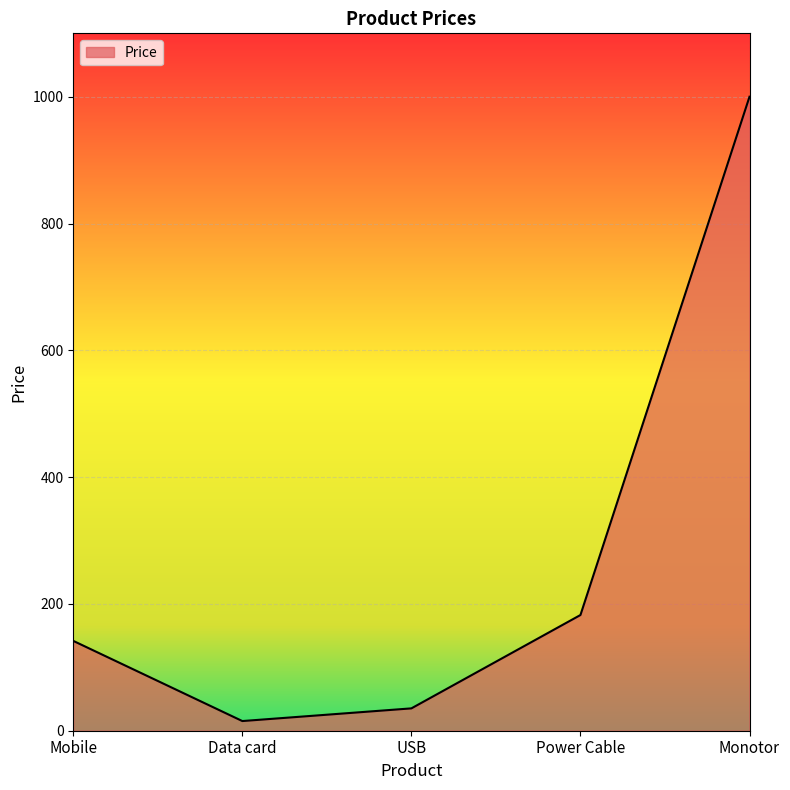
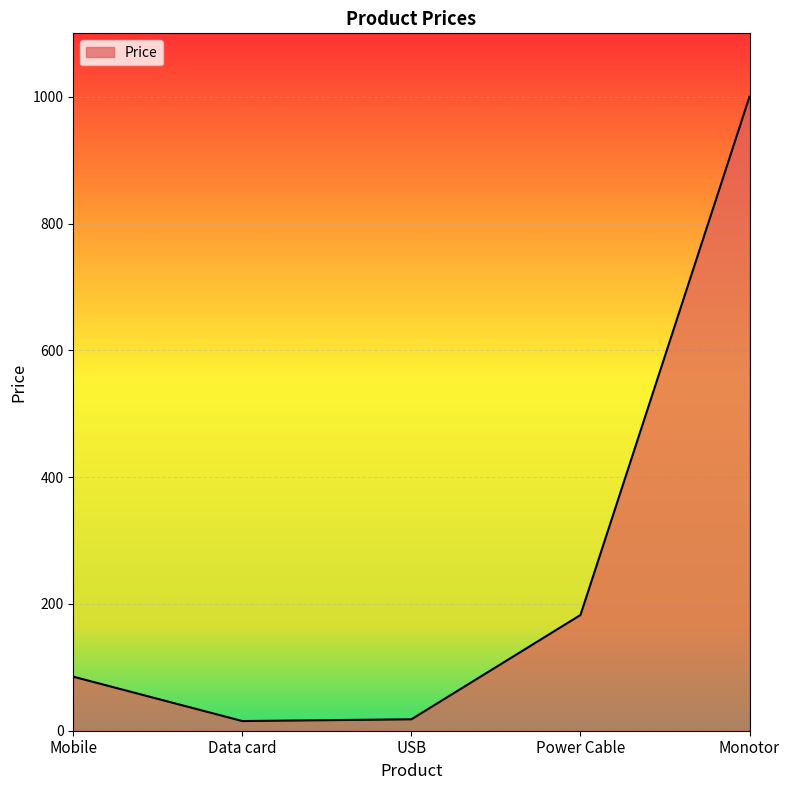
Mobile: 140 -> 90
USB: 40 -> 20
